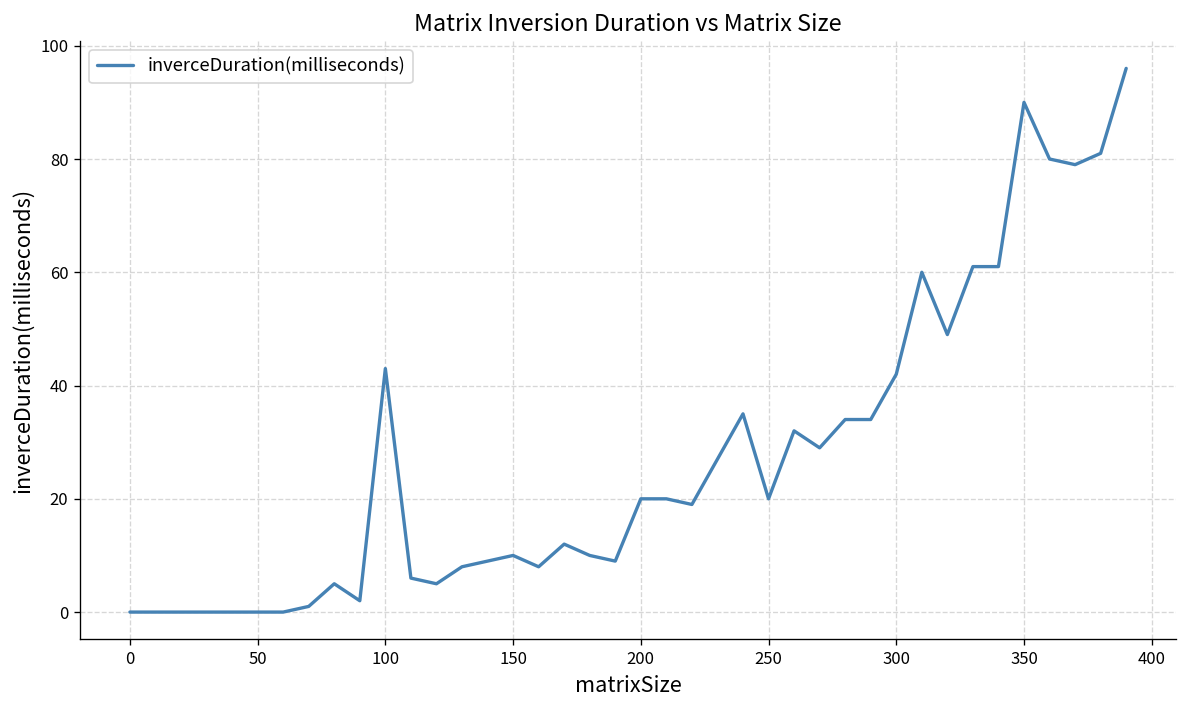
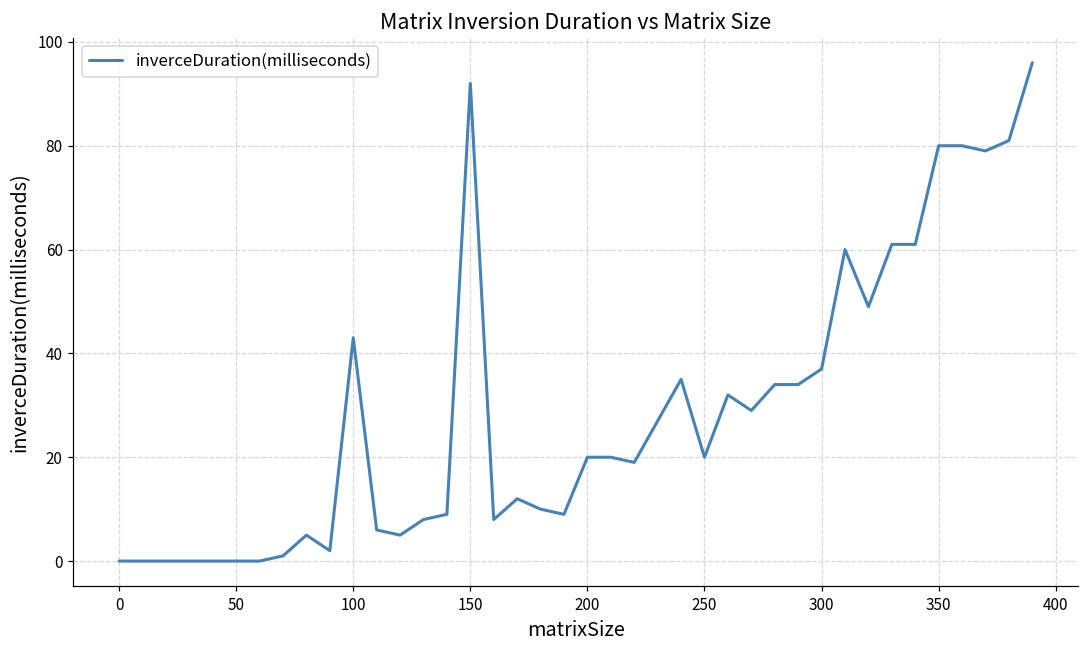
150: 10 -> 92
300: 42 -> 37
350: 90 -> 80
